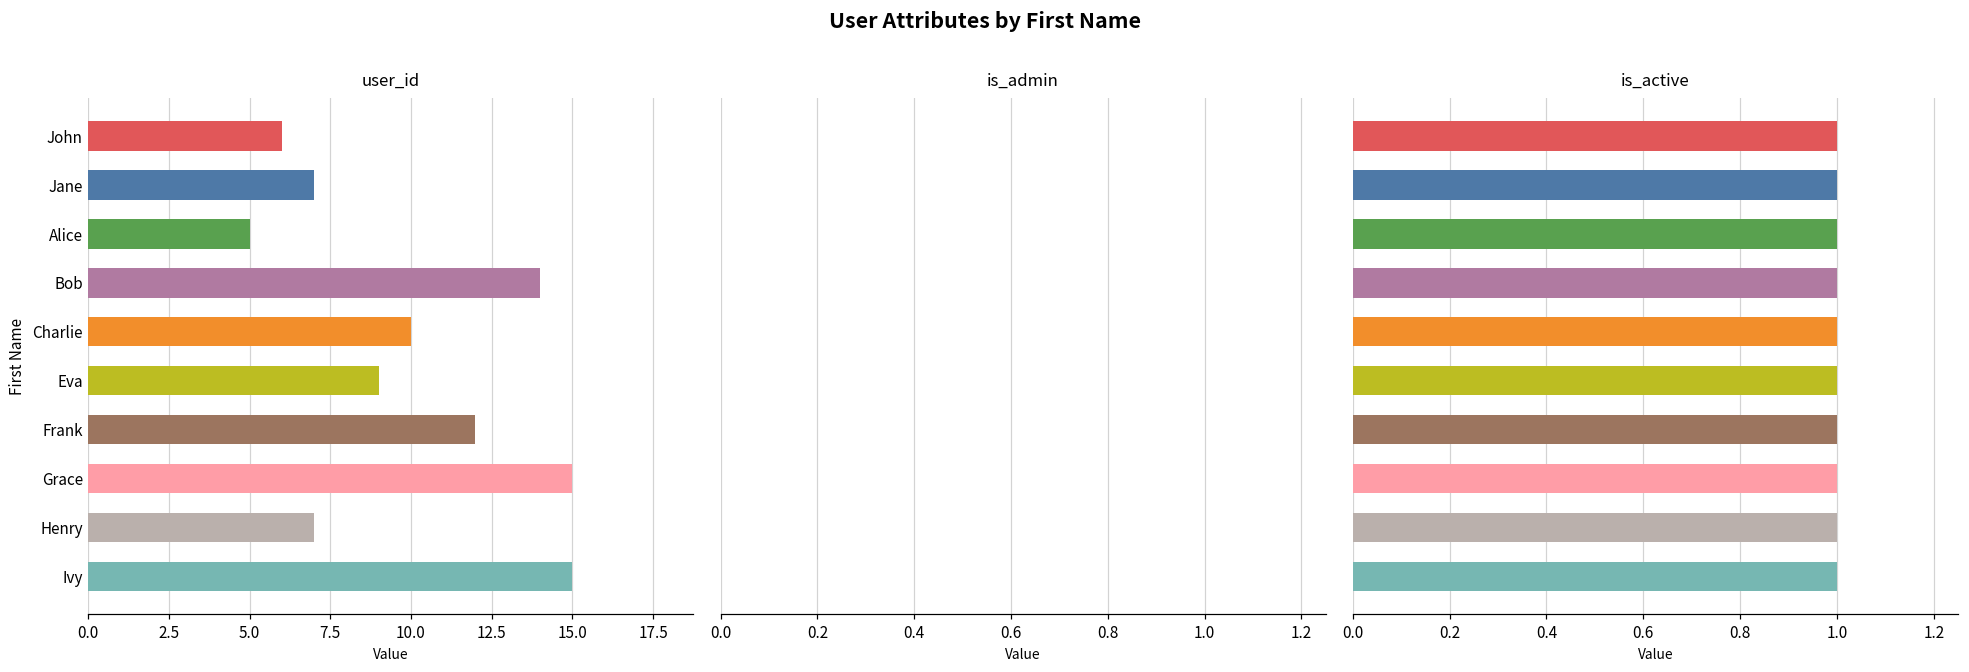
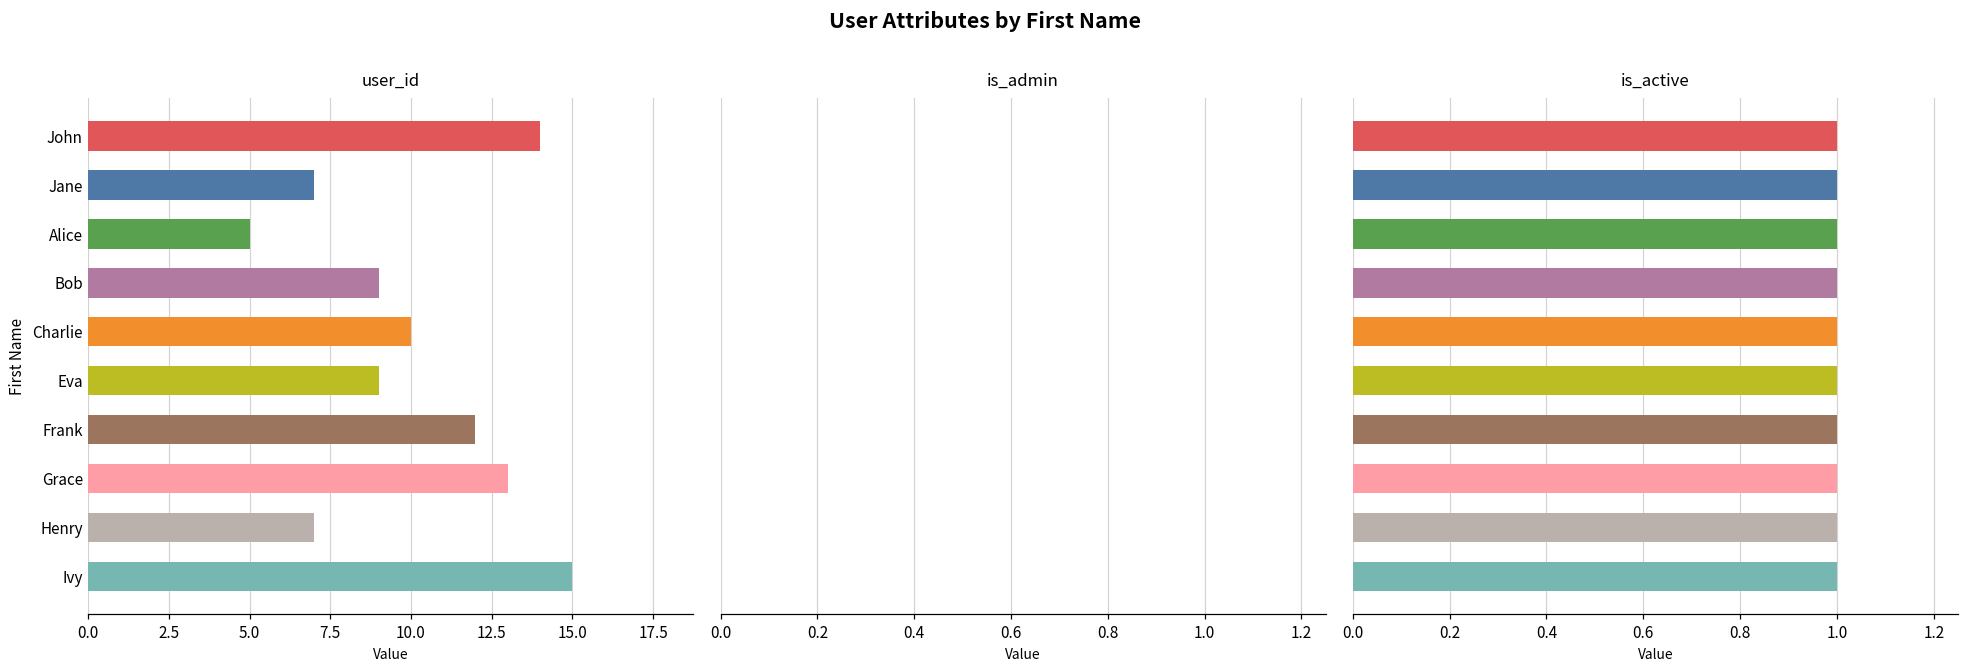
user_id, John: 6 -> 14
user_id, Bob: 14 -> 9
user_id, Grace: 15 -> 13
